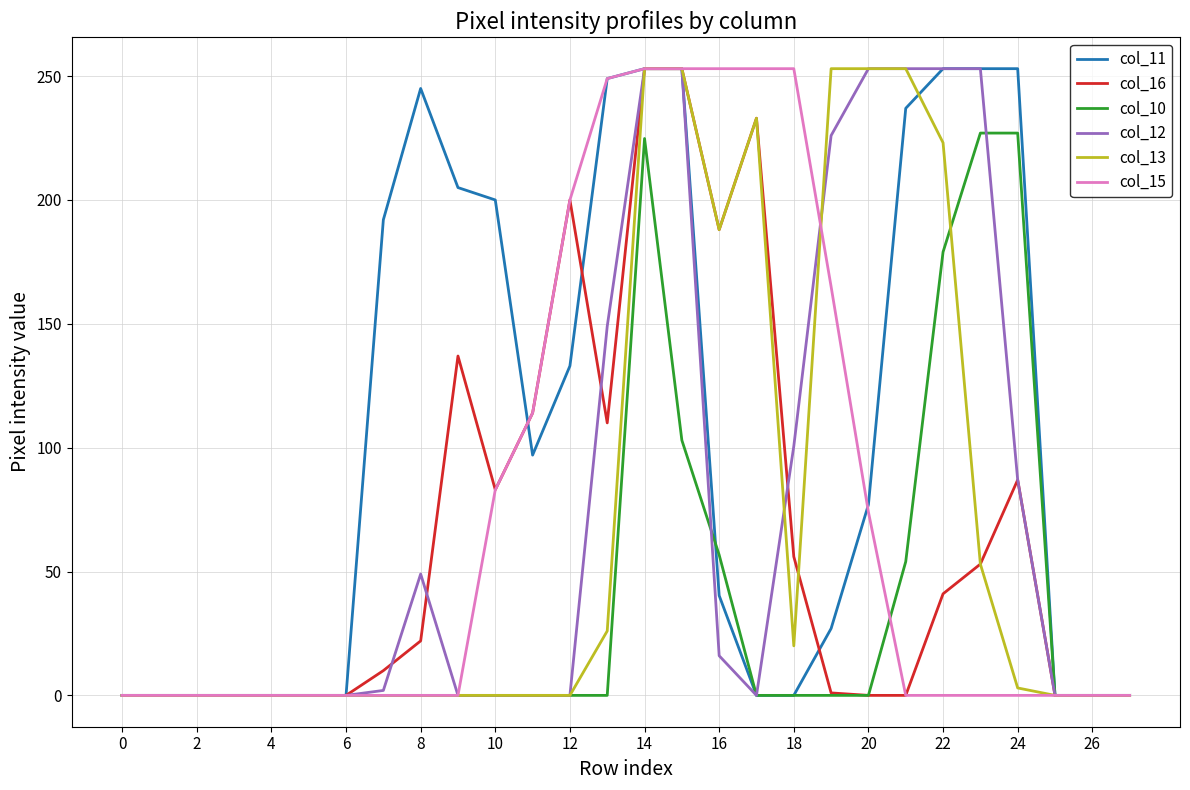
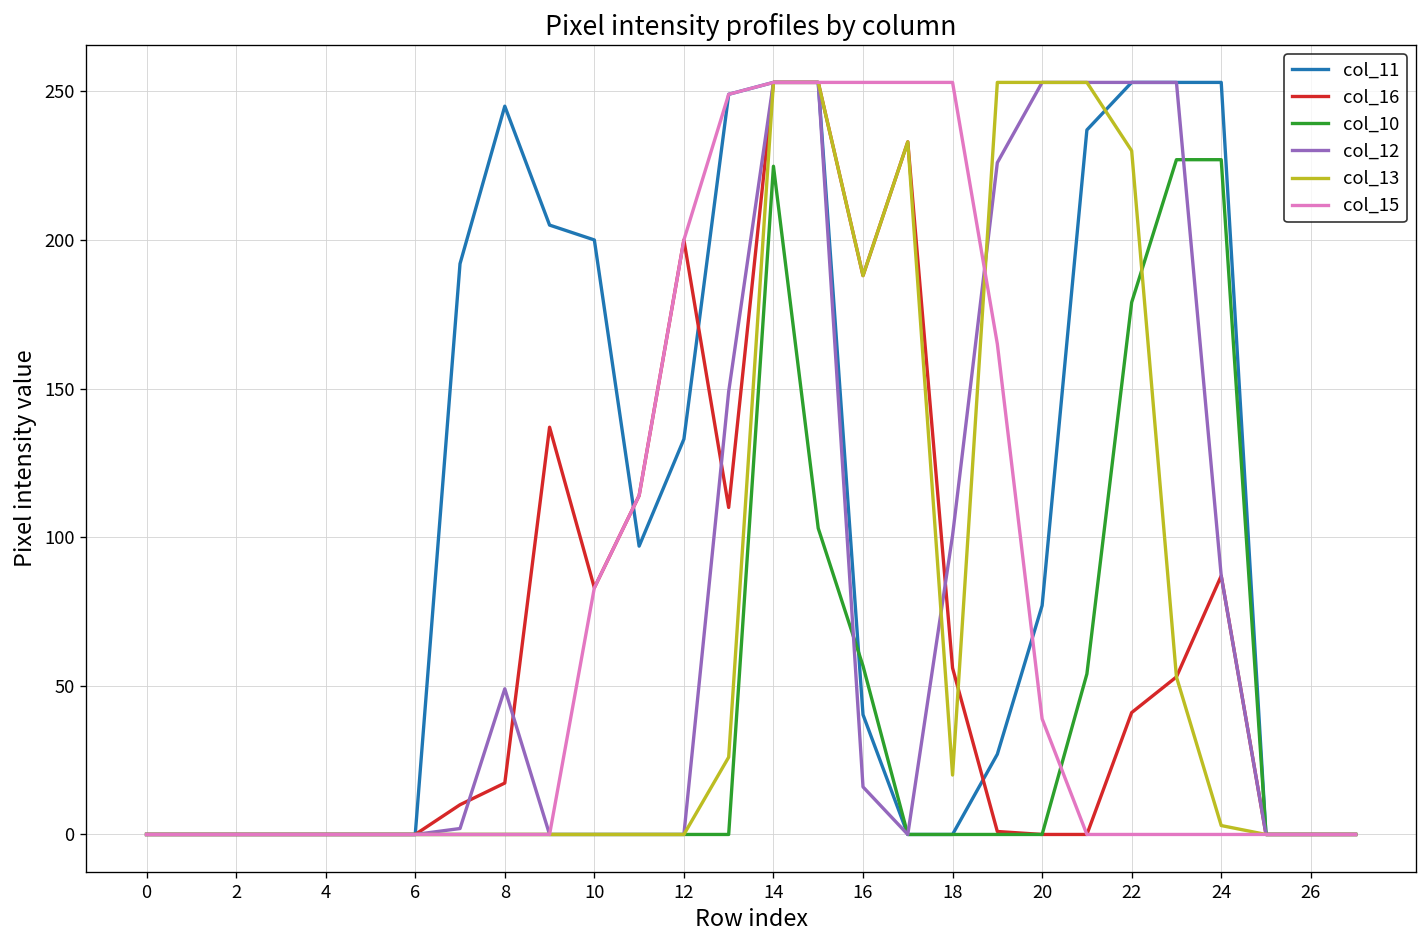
col_16, 8: 22 -> 17
col_15, 20: 74 -> 39
col_13, 22: 223 -> 230
